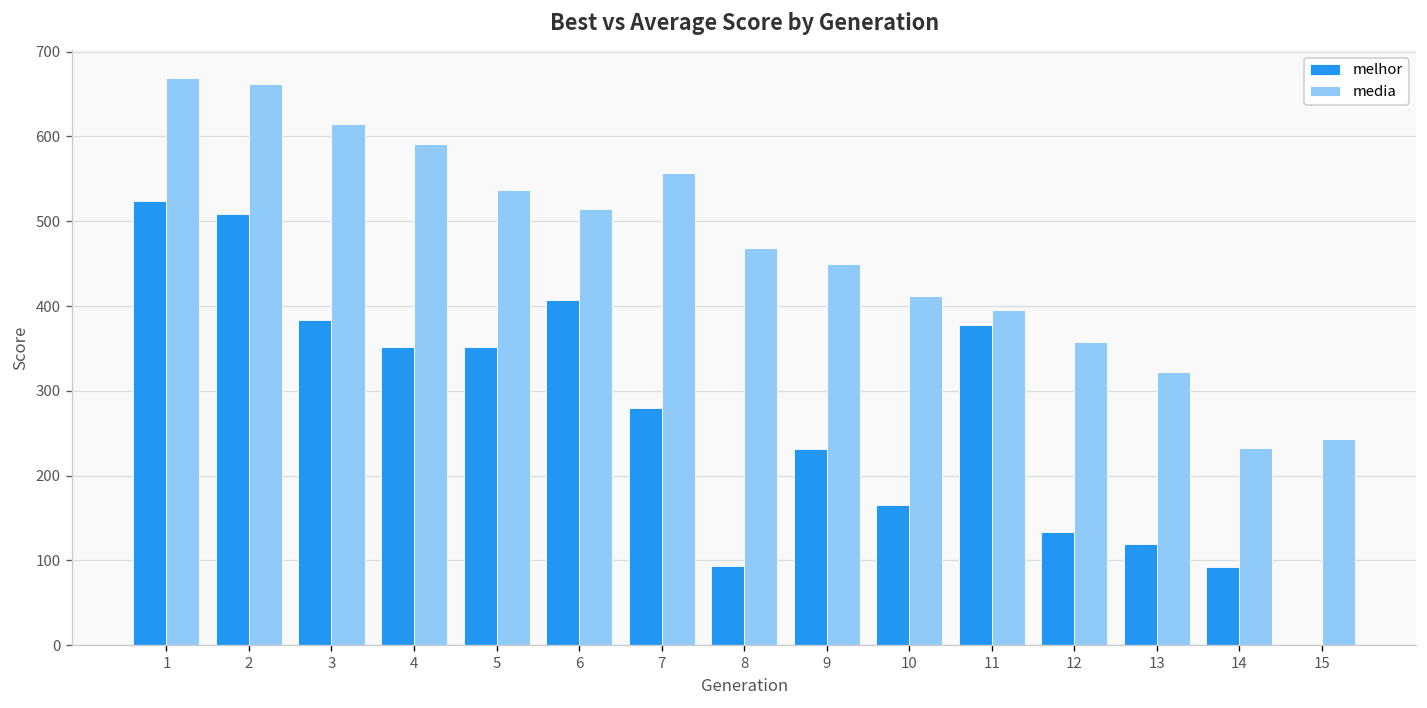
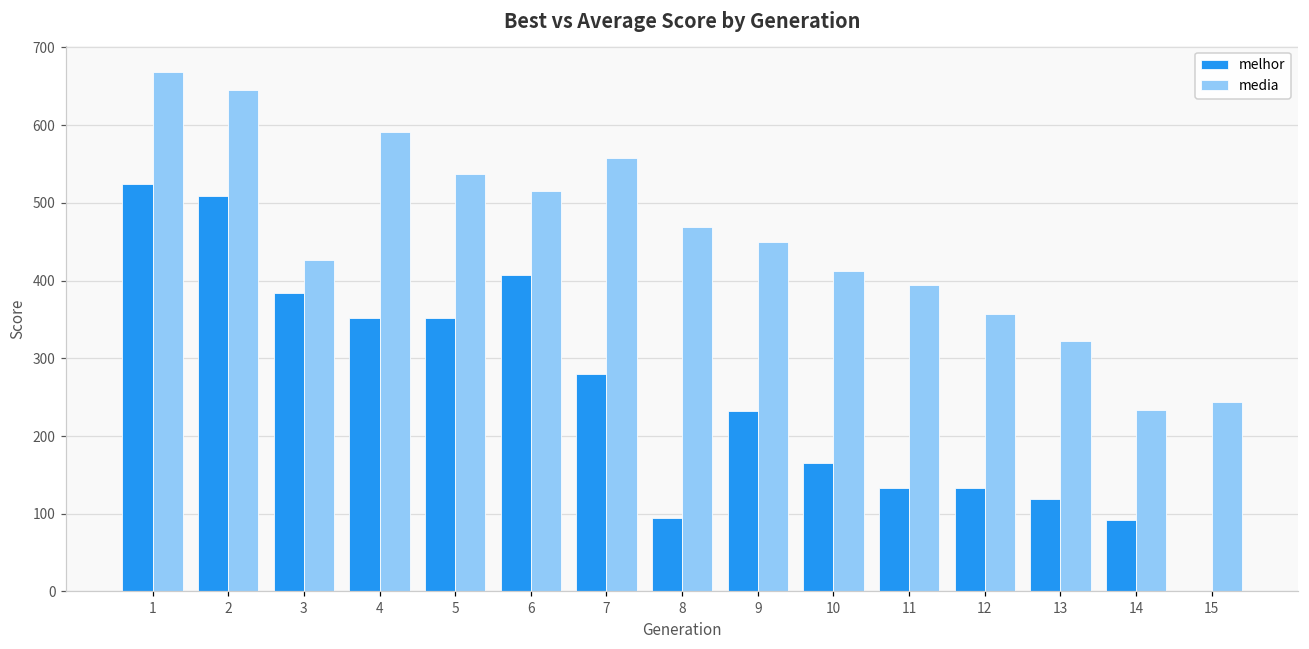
media, 2: 660 -> 650
media, 3: 610 -> 430
melhor, 11: 380 -> 130
